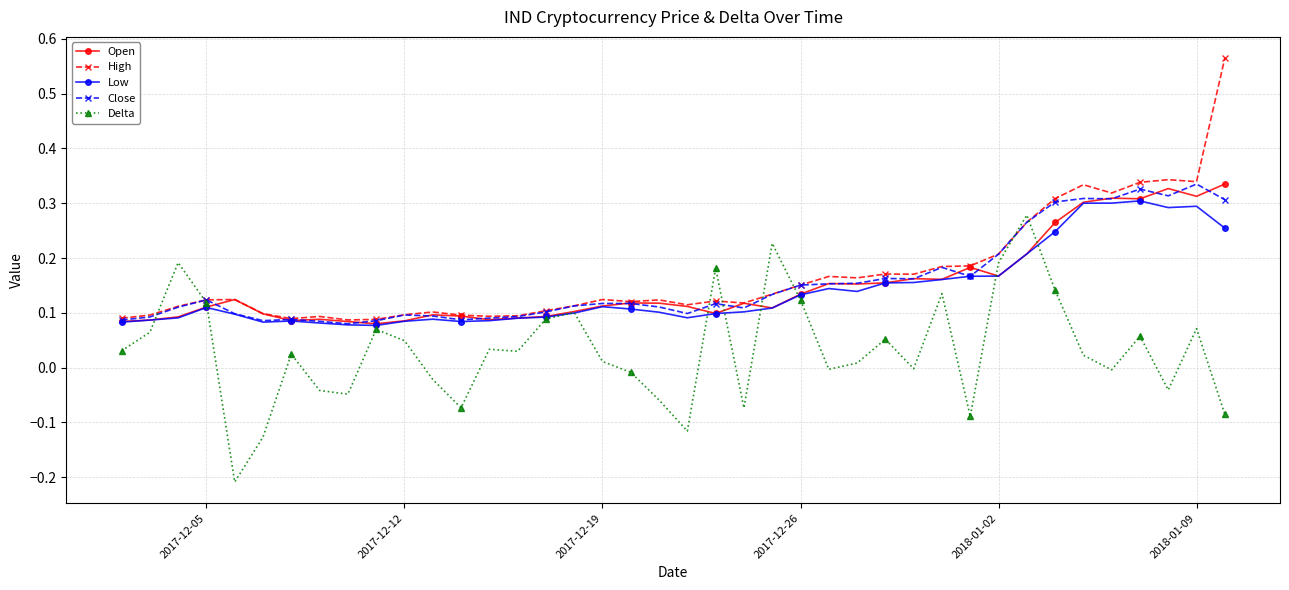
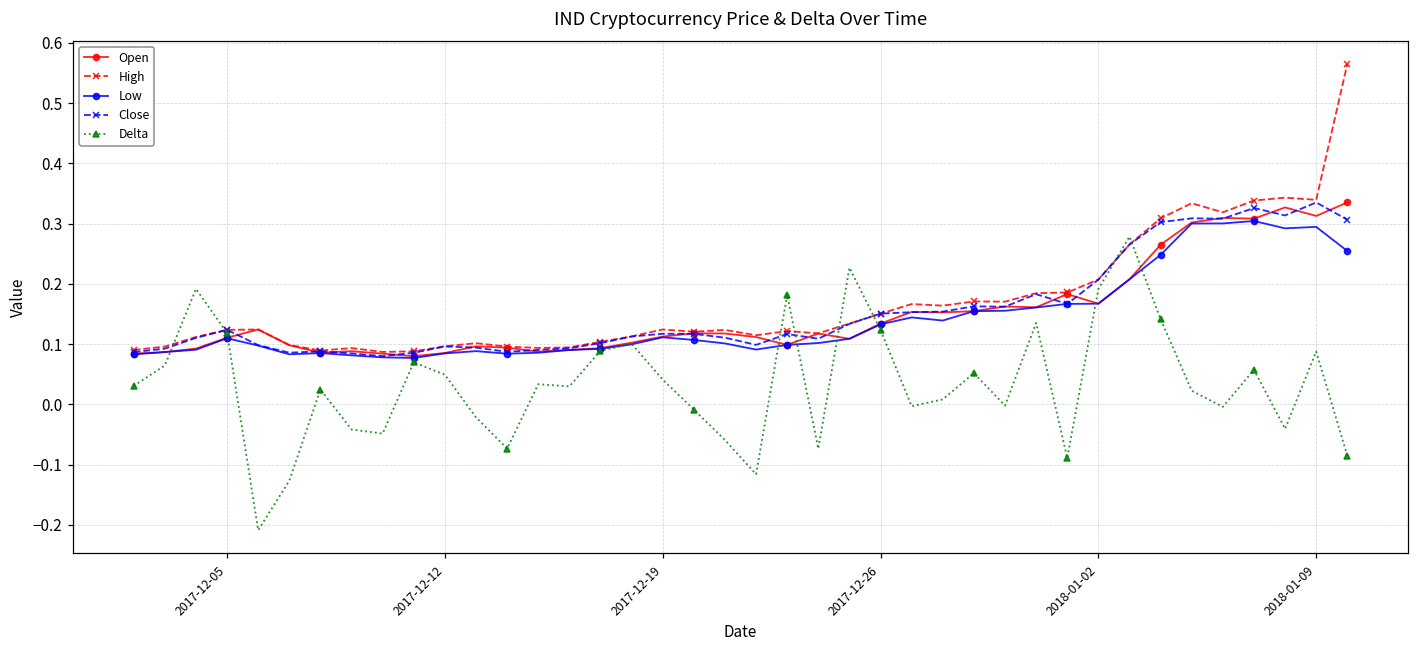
Delta, 2017-12-19: 0.01 -> 0.04
Delta, 2018-01-09: 0.07 -> 0.09
